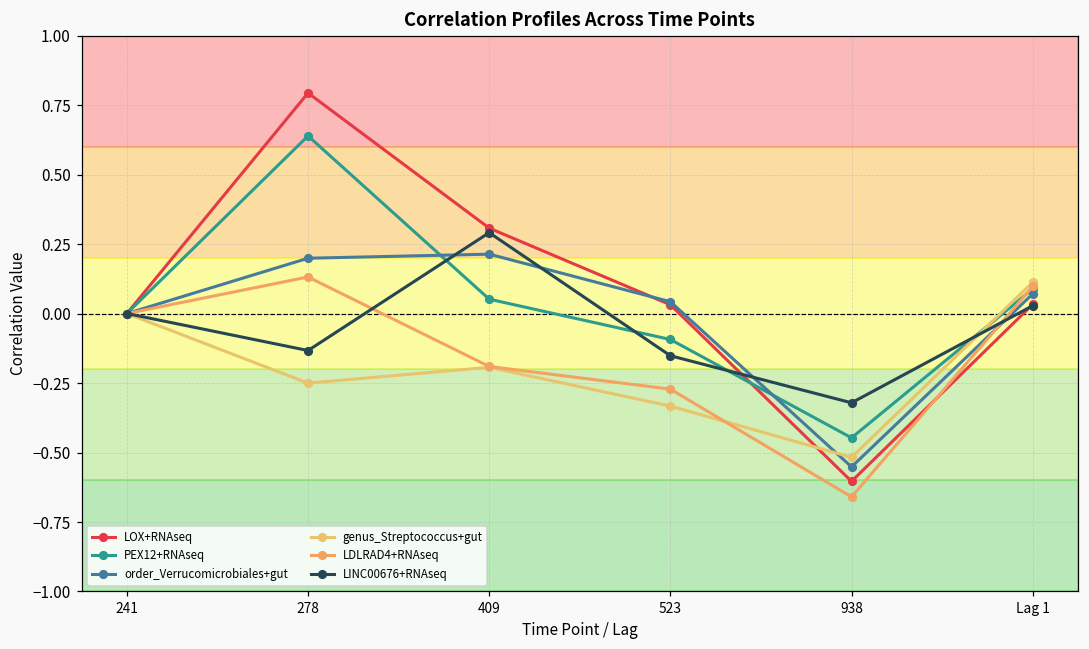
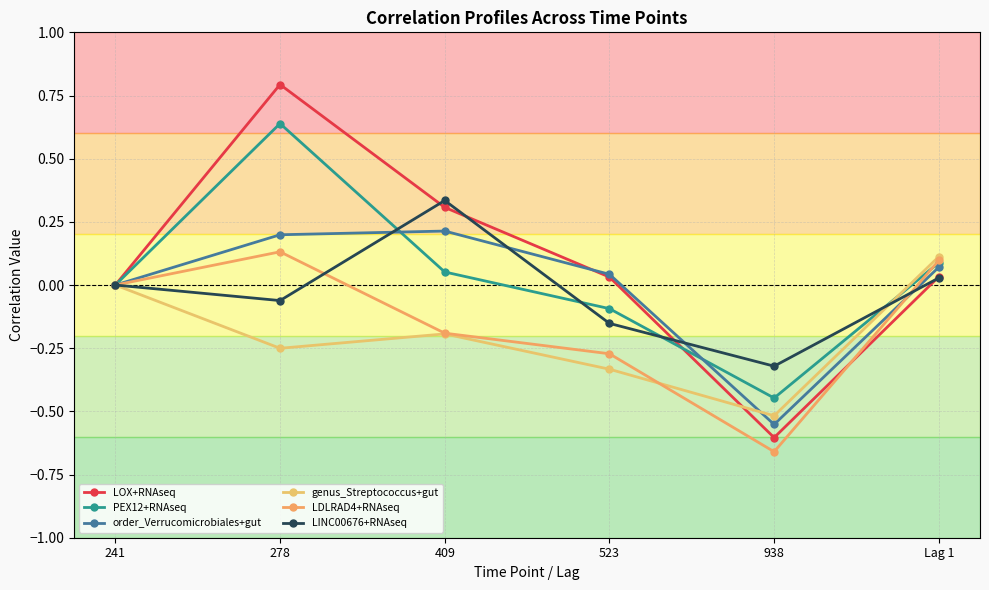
LINC00676+RNAseq, 278: -0.13 -> -0.06
LINC00676+RNAseq, 409: 0.29 -> 0.33
